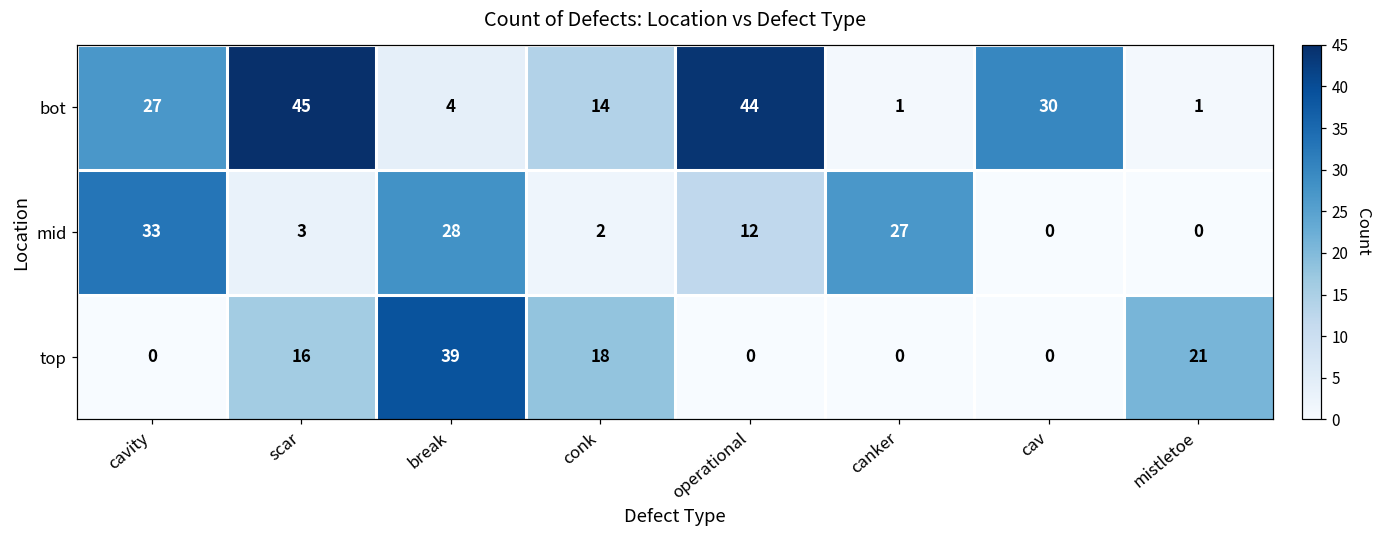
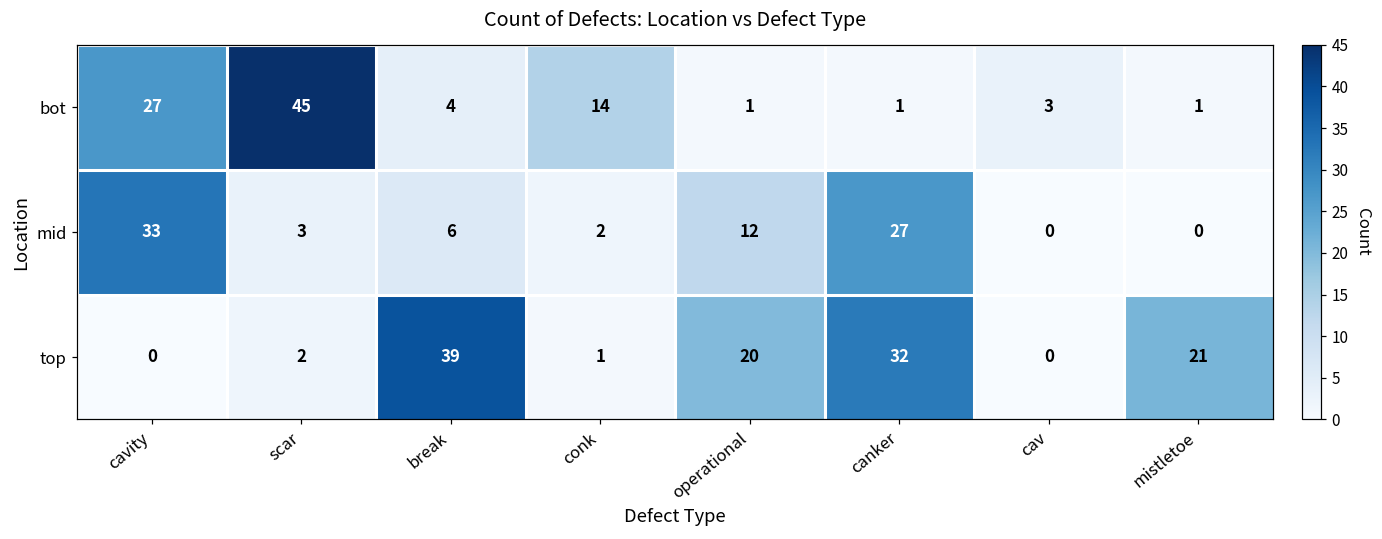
bot, operational: 44 -> 1
bot, cav: 30 -> 3
mid, break: 28 -> 6
top, scar: 16 -> 2
top, conk: 18 -> 1
top, operational: 0 -> 20
top, canker: 0 -> 32
